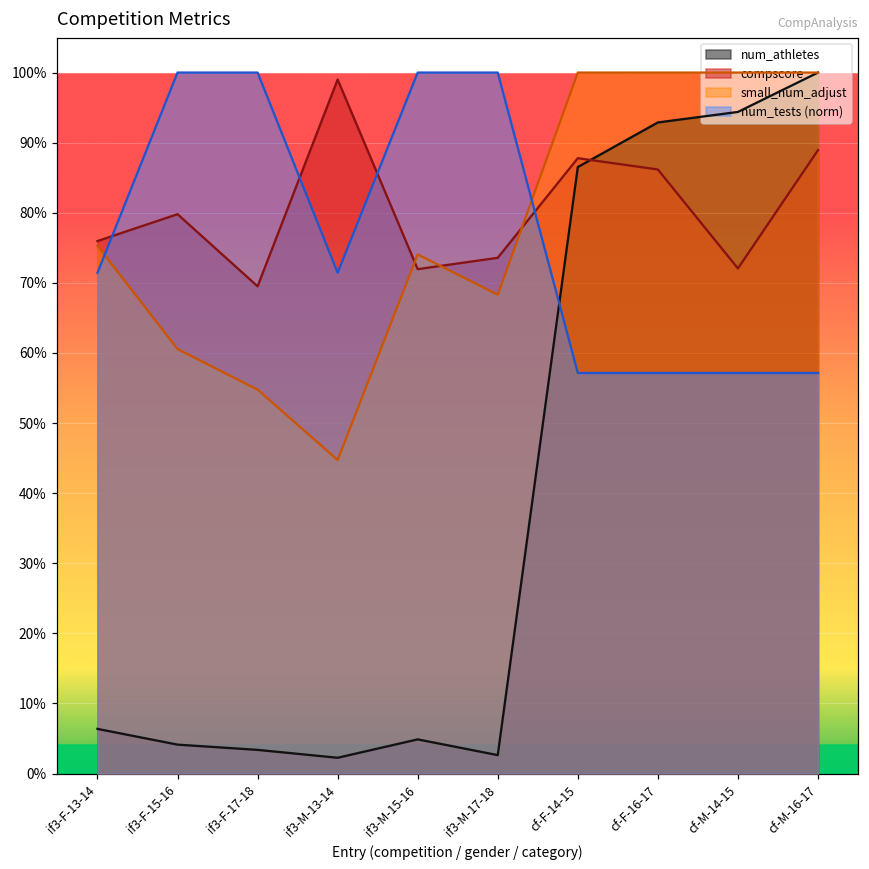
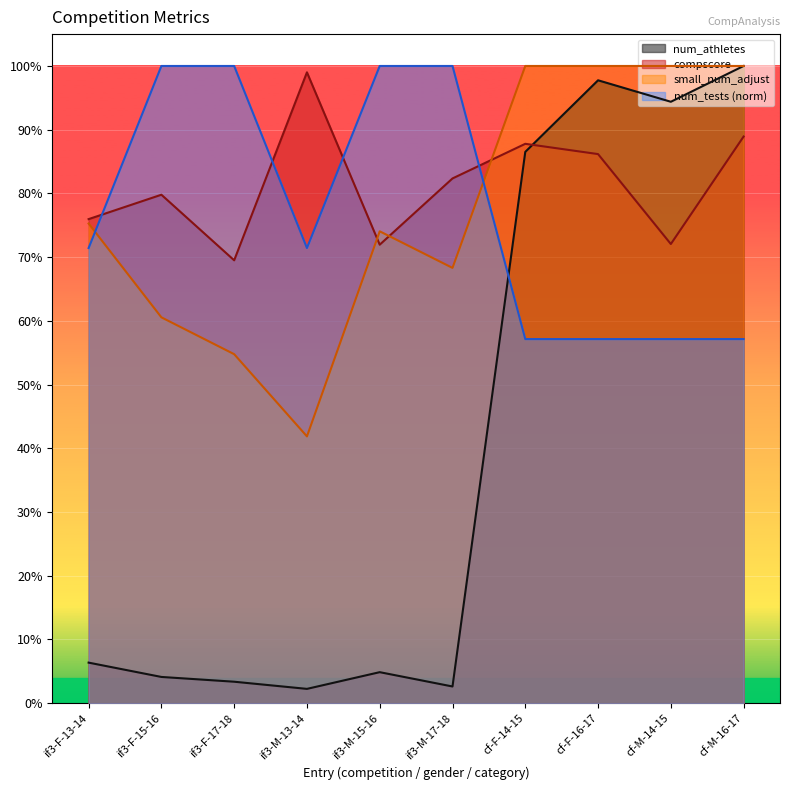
small_num_adjust, if3-M-13-14: 45% -> 42%
compscore, if3-M-17-18: 74% -> 82%
num_athletes, cf-F-16-17: 93% -> 98%
